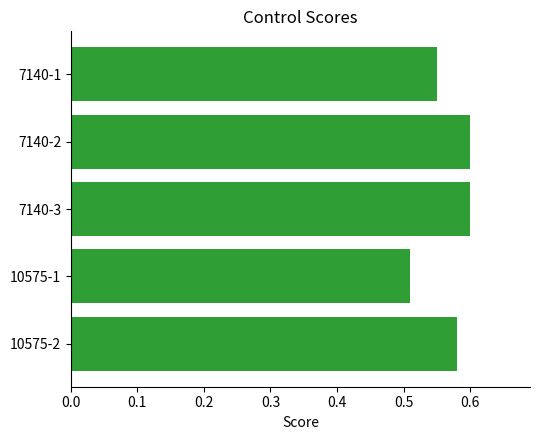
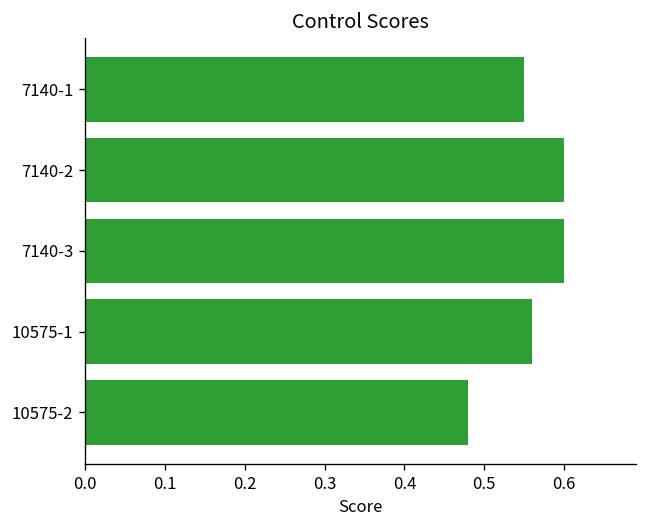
10575-1: 0.51 -> 0.56
10575-2: 0.58 -> 0.48
